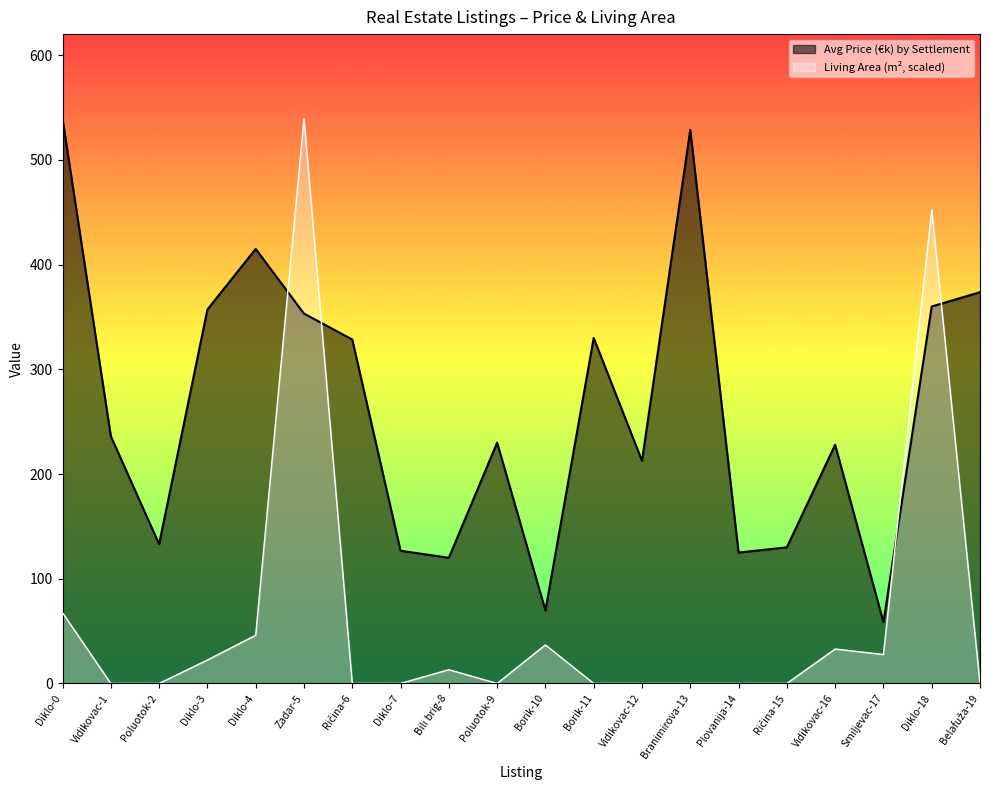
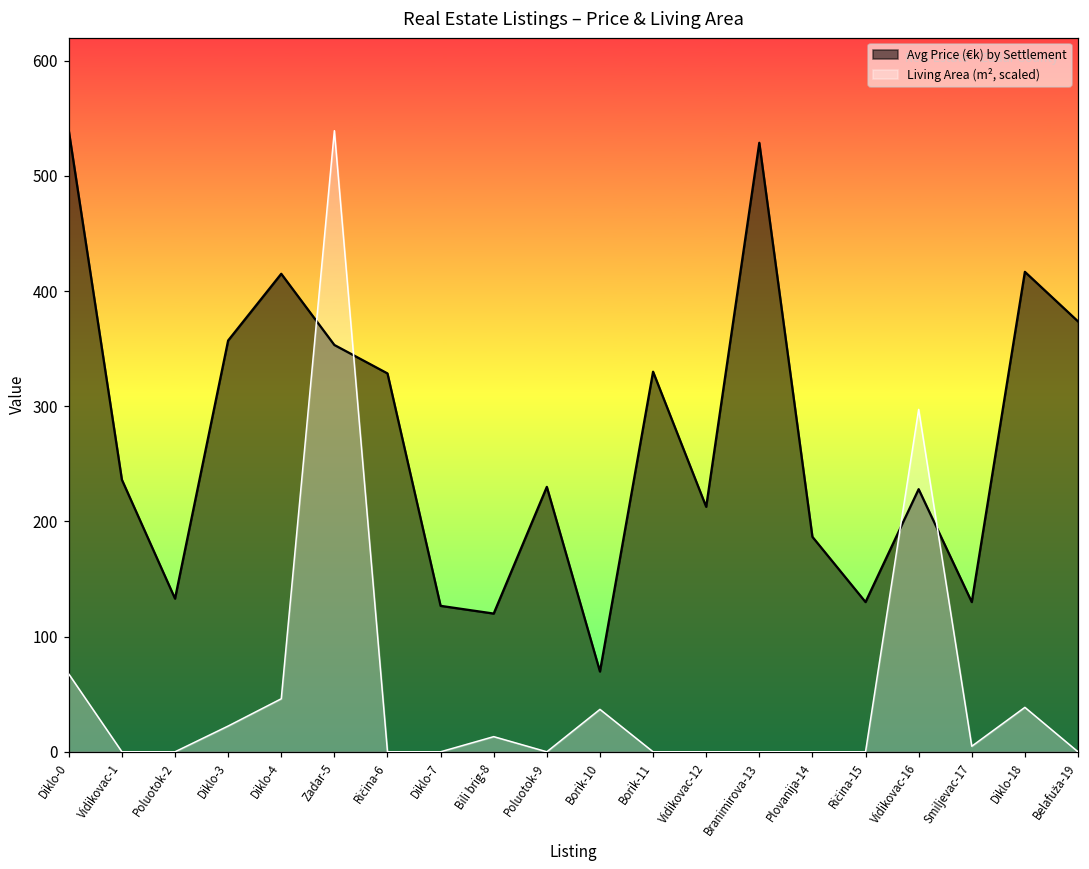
Avg Price (€k) by Settlement, Plovanija-14: 125 -> 187
Living Area (m², scaled), Vidikovac-16: 33 -> 297
Avg Price (€k) by Settlement, Smiljevac-17: 59 -> 130
Living Area (m², scaled), Smiljevac-17: 28 -> 5
Avg Price (€k) by Settlement, Diklo-18: 360 -> 417
Living Area (m², scaled), Diklo-18: 452 -> 39
